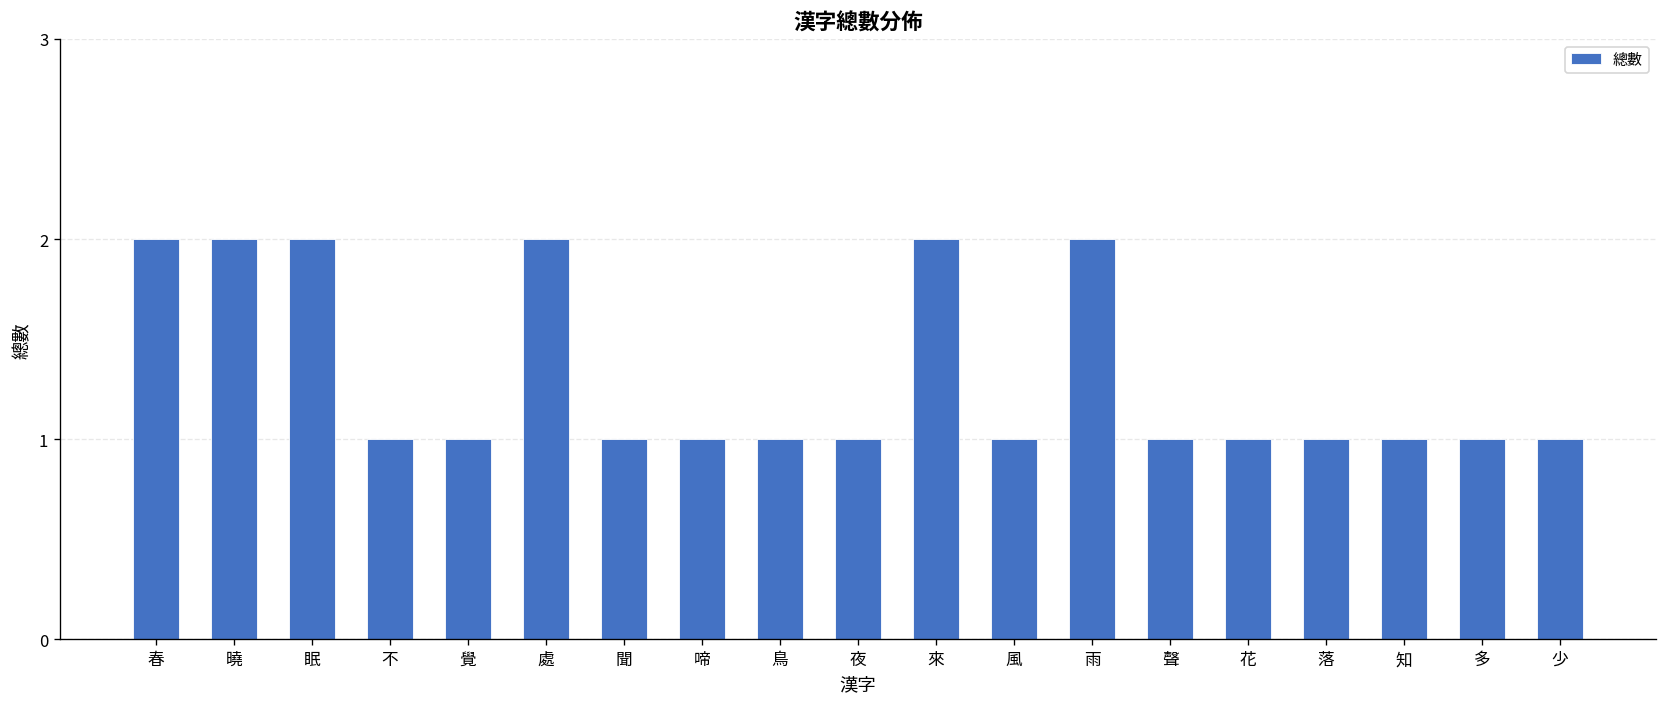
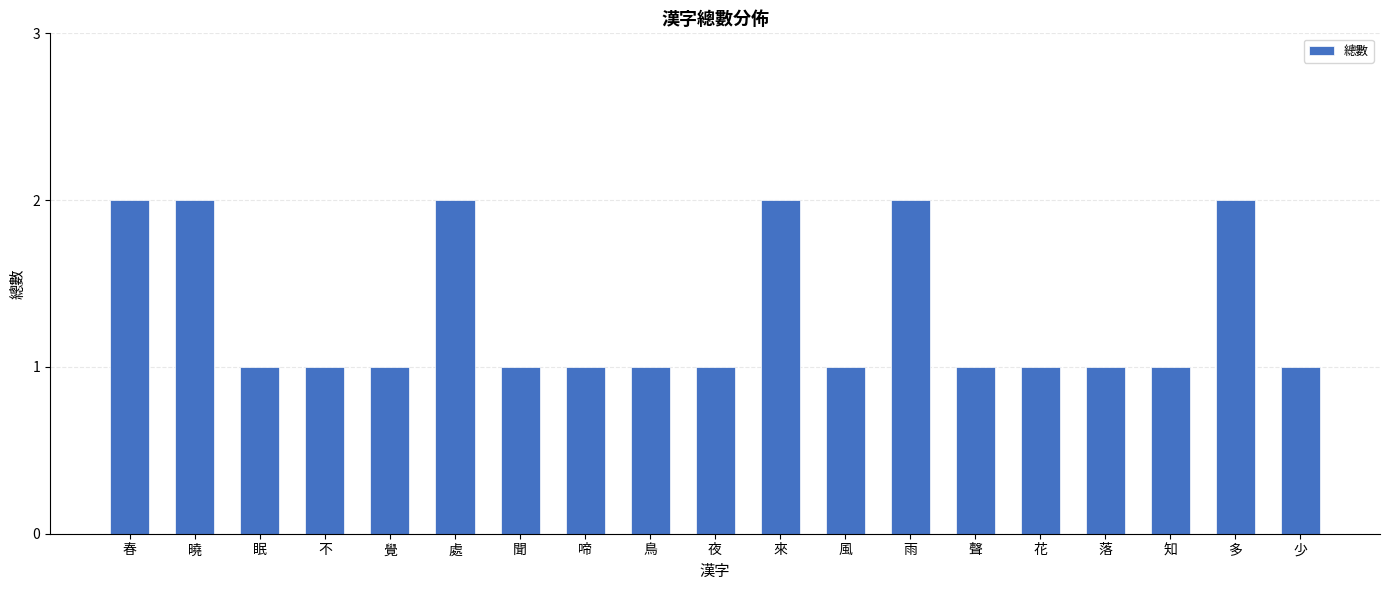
眠: 2 -> 1
多: 1 -> 2
